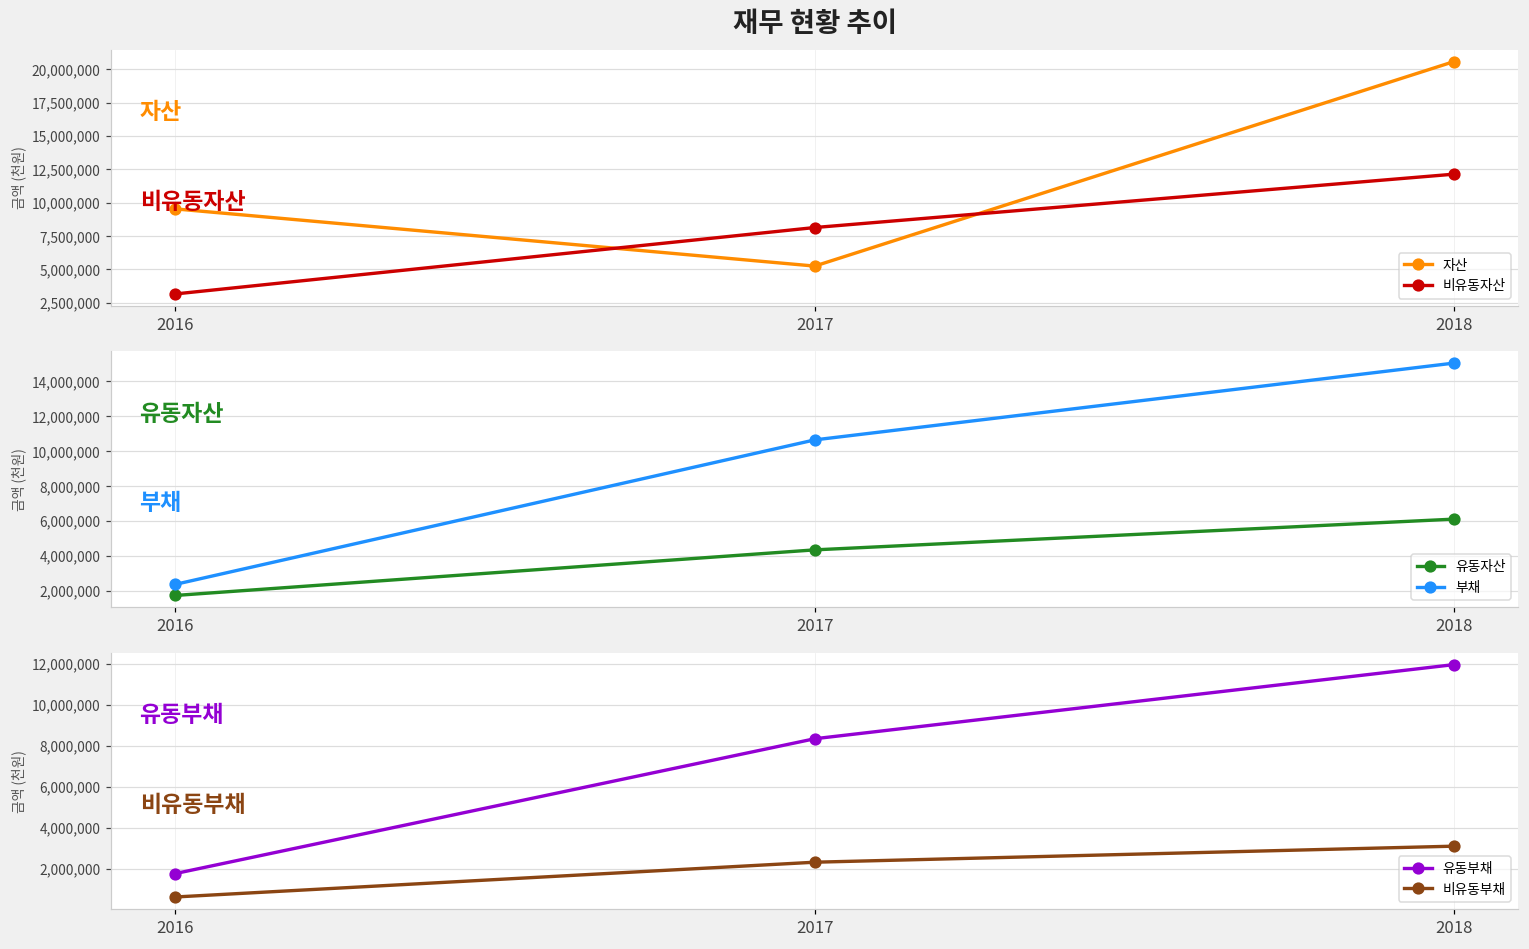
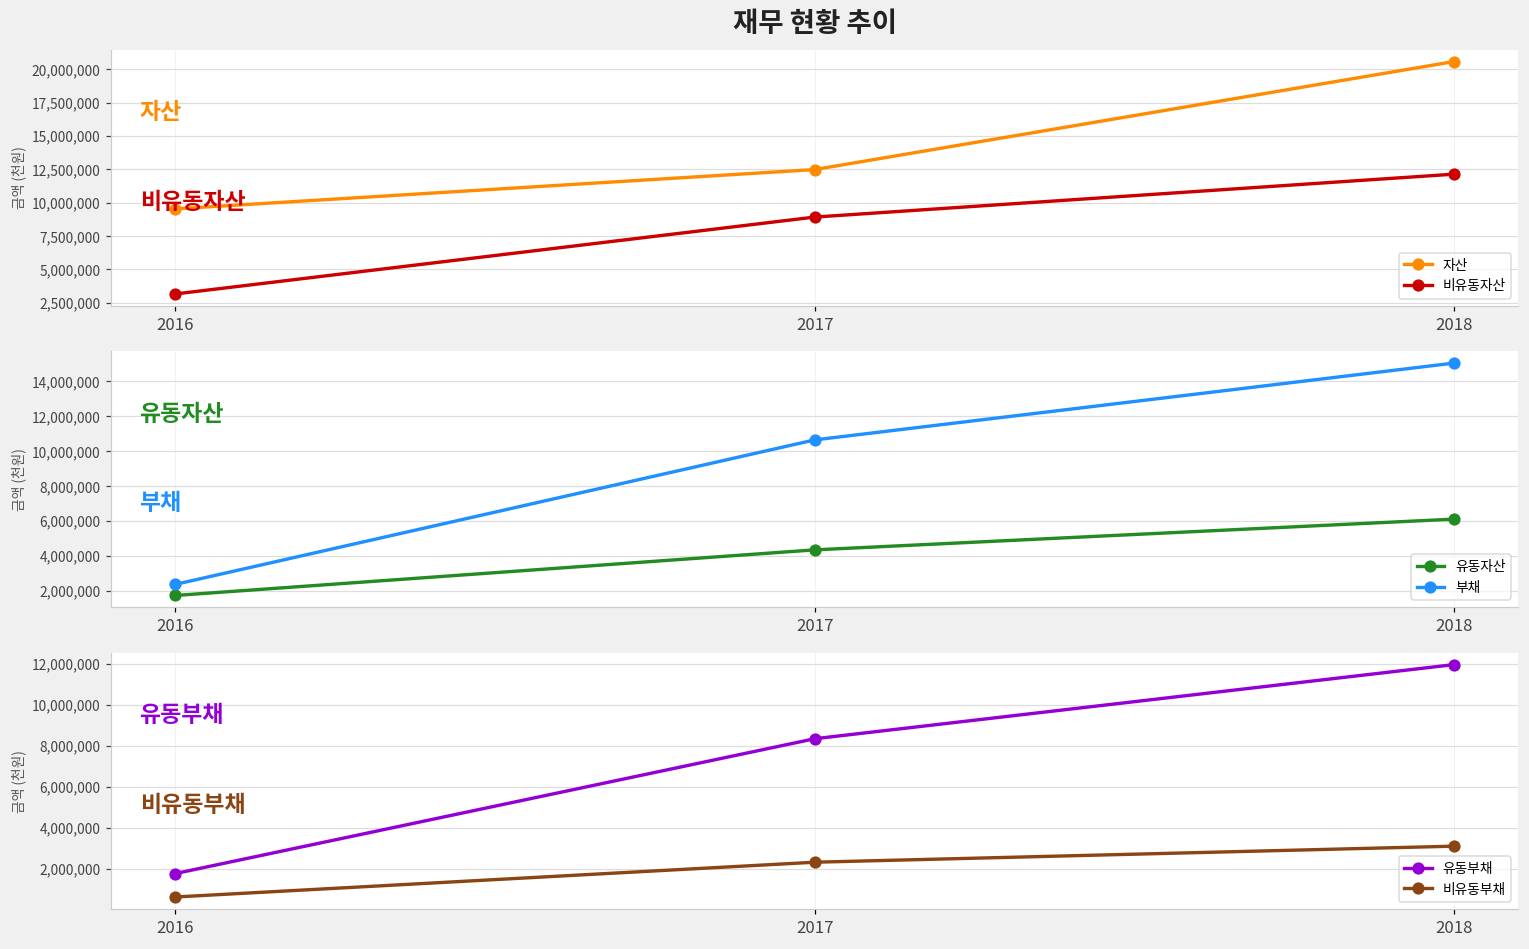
재무 현황 추이, 자산, 2017: 5,200,000 -> 12,500,000
재무 현황 추이, 비유동자산, 2017: 8,100,000 -> 8,900,000
